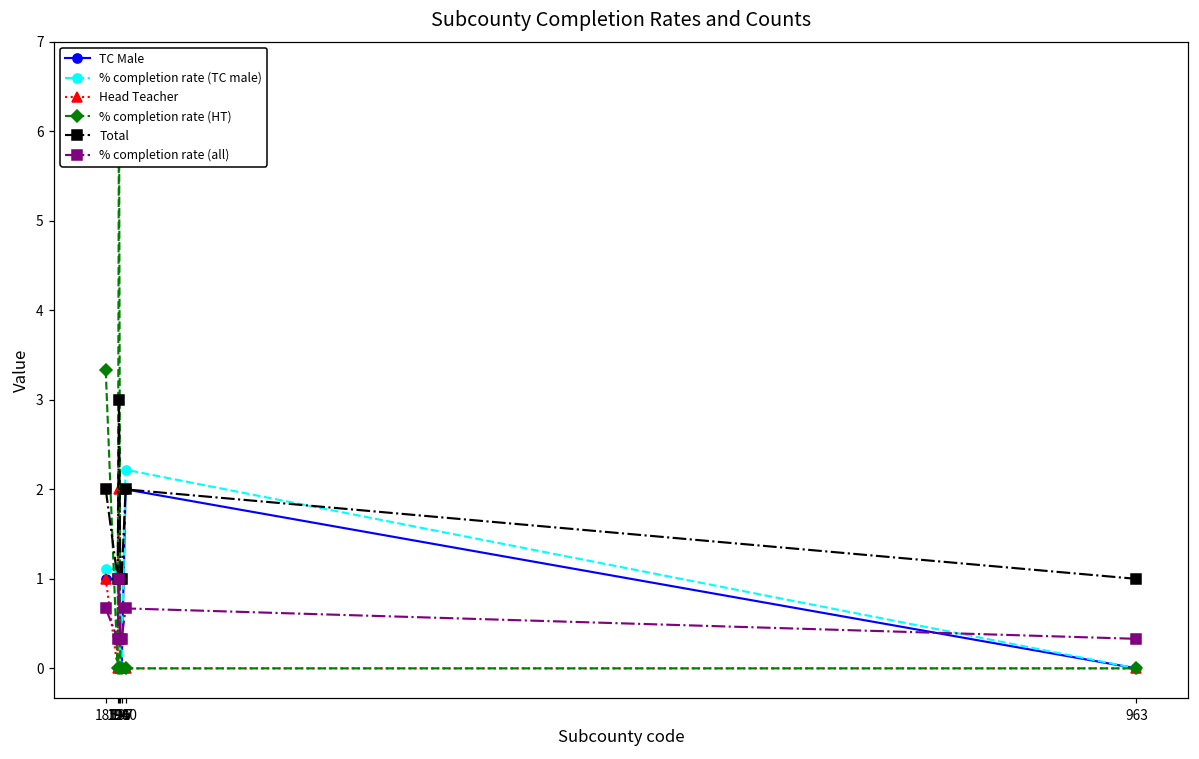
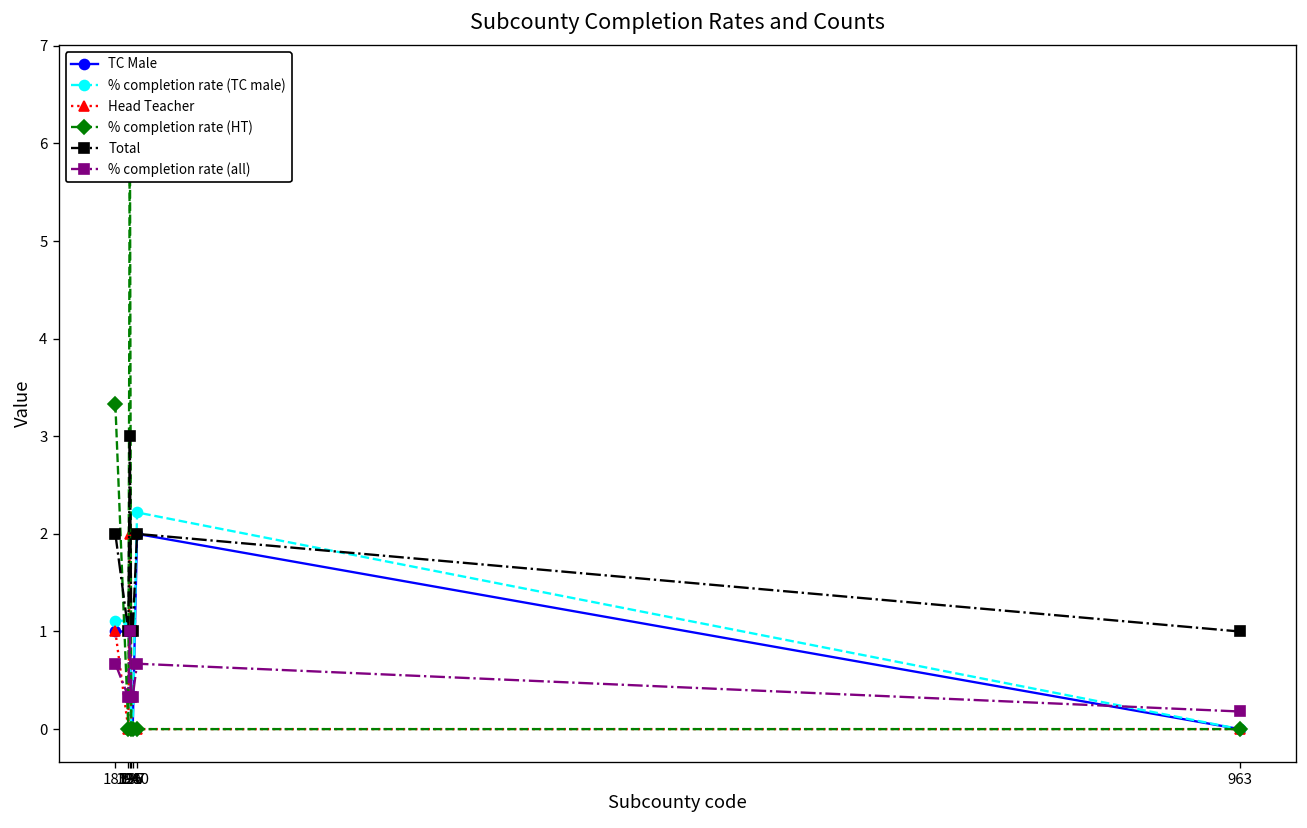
% completion rate (all), 963: 0.3 -> 0.2
